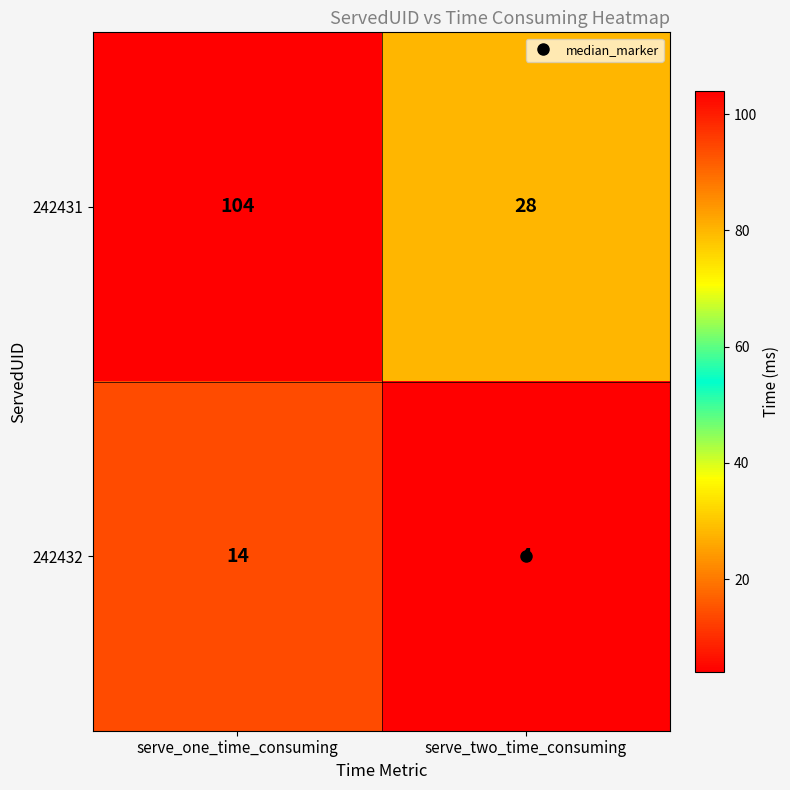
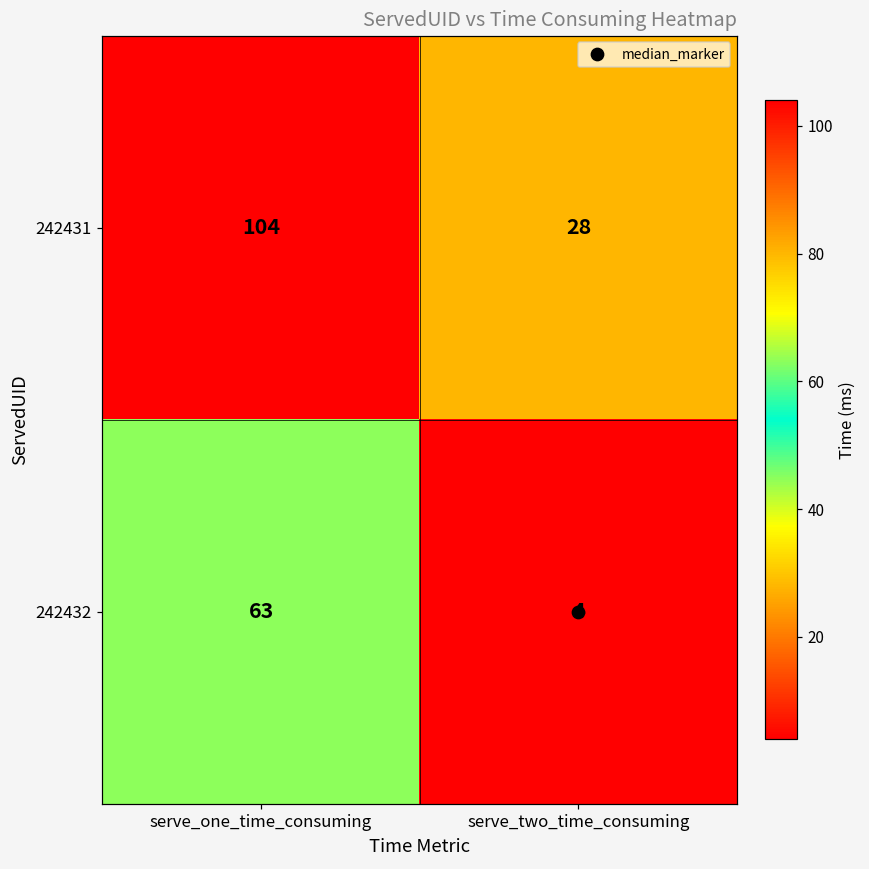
242432, serve_one_time_consuming: 14 -> 63
